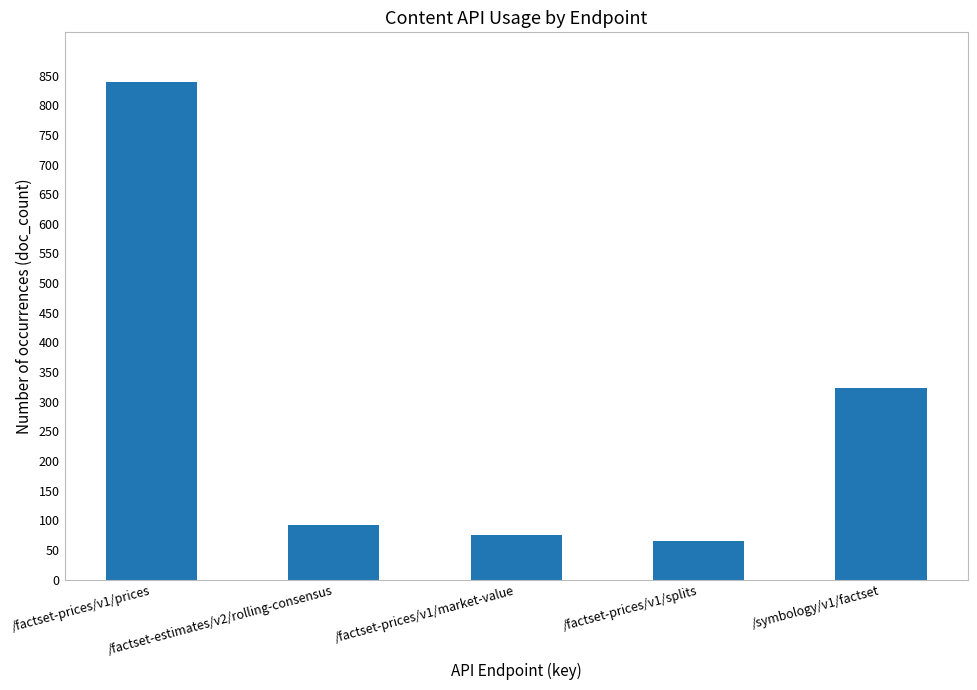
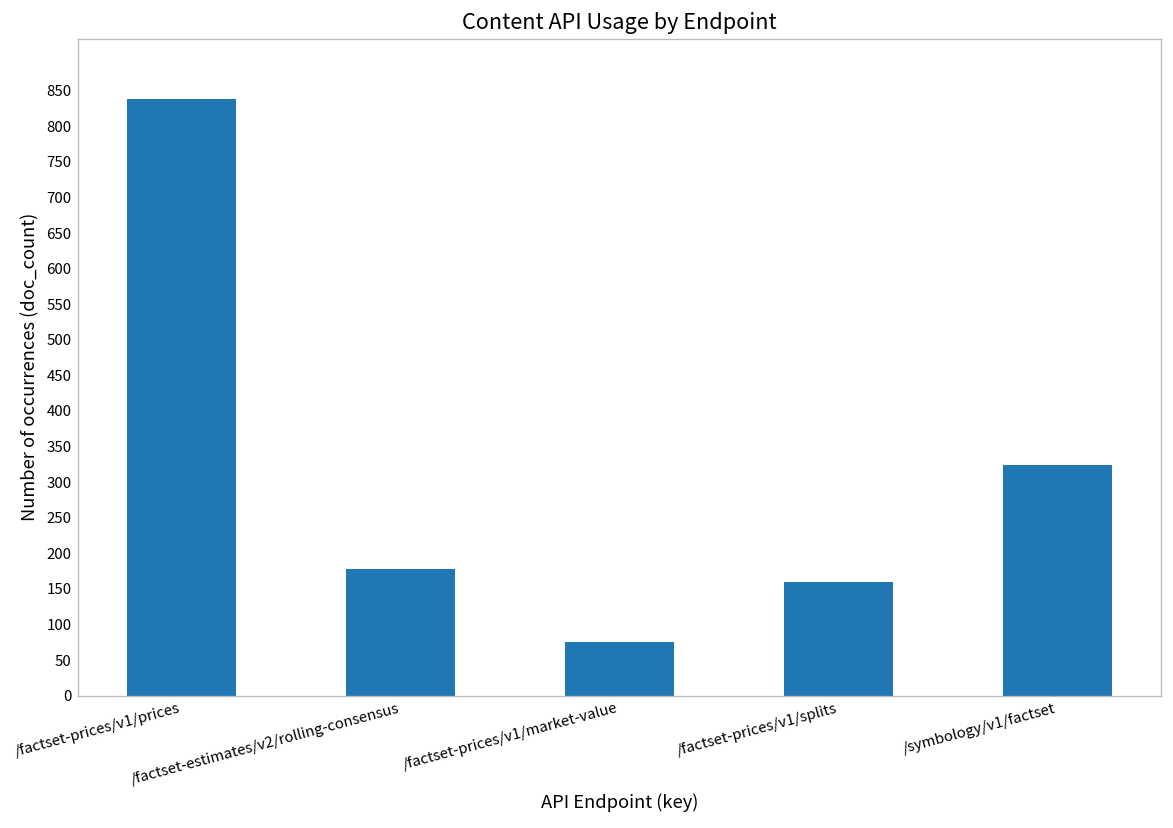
/factset-estimates/v2/rolling-consensus: 90 -> 180
/factset-prices/v1/splits: 70 -> 160
